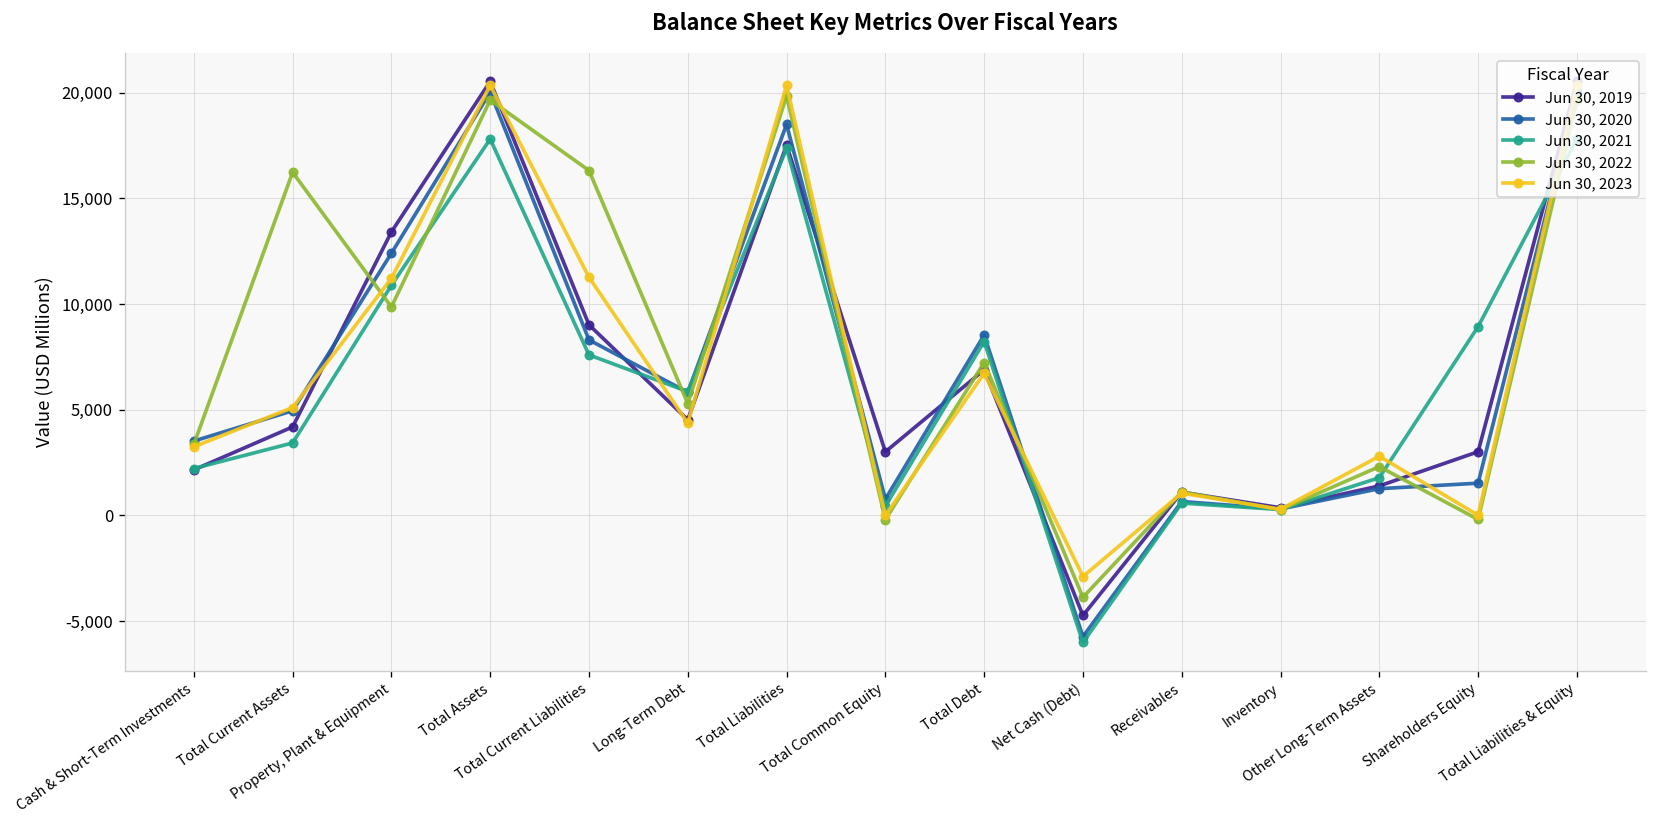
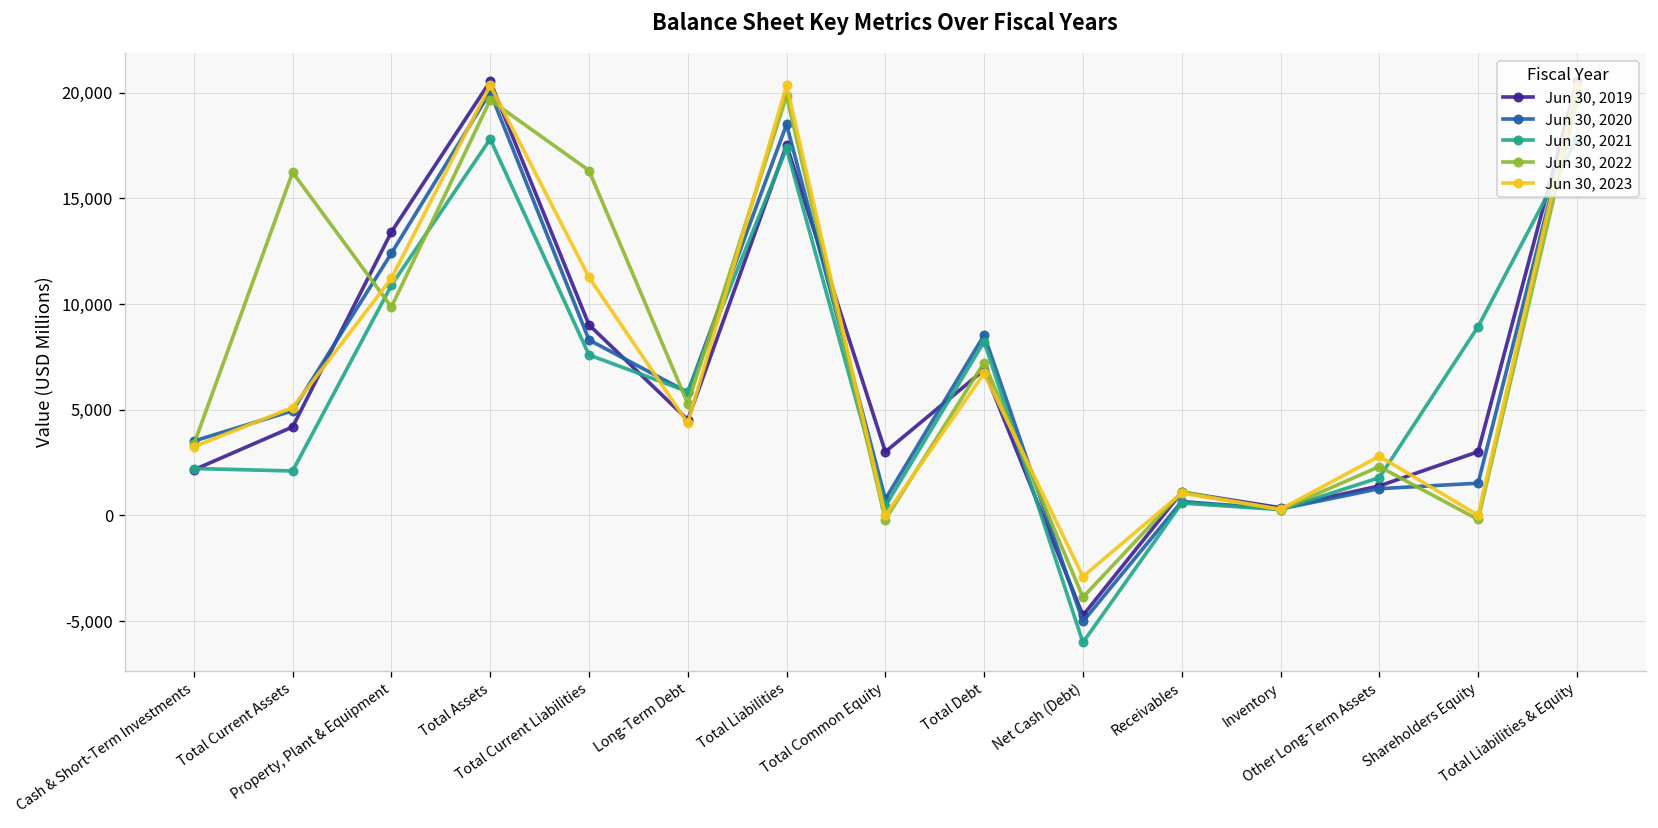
Jun 30, 2021, Total Current Assets: 3,400 -> 2,100
Jun 30, 2020, Net Cash (Debt): -5,700 -> -5,000
